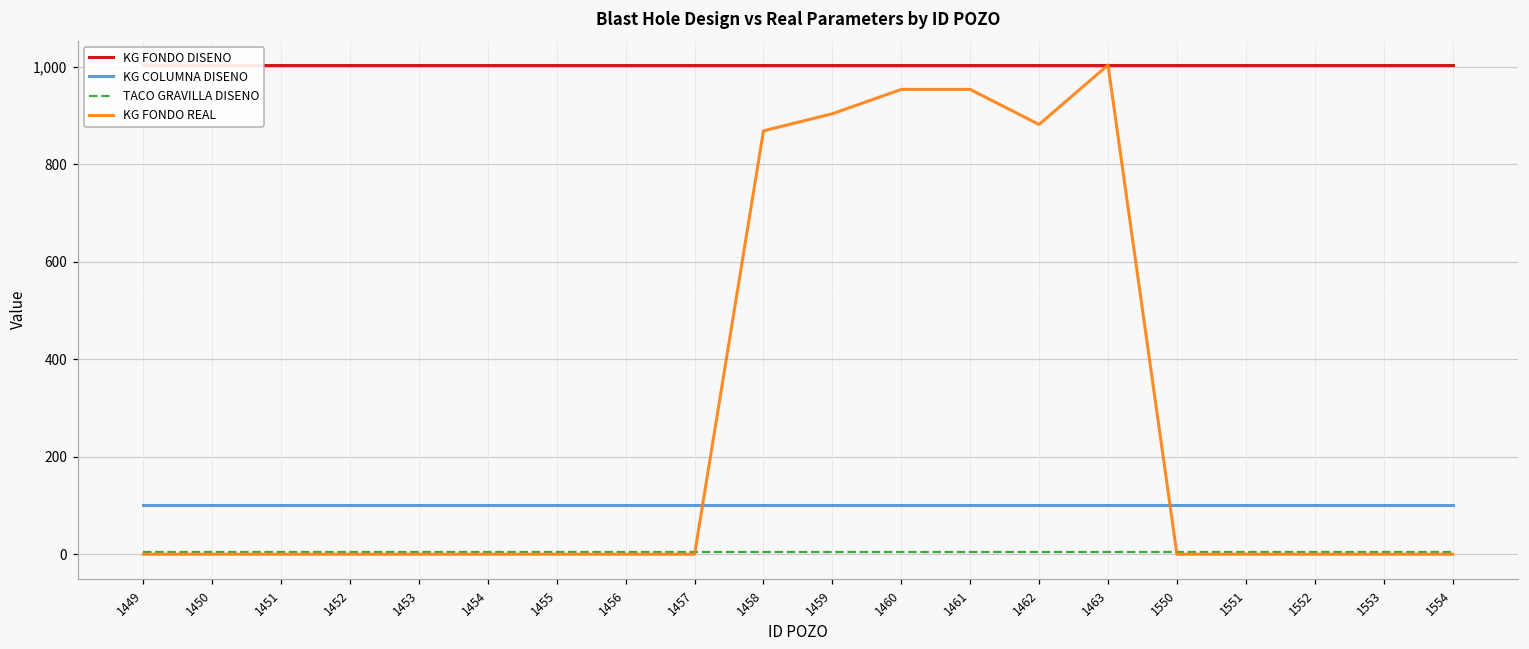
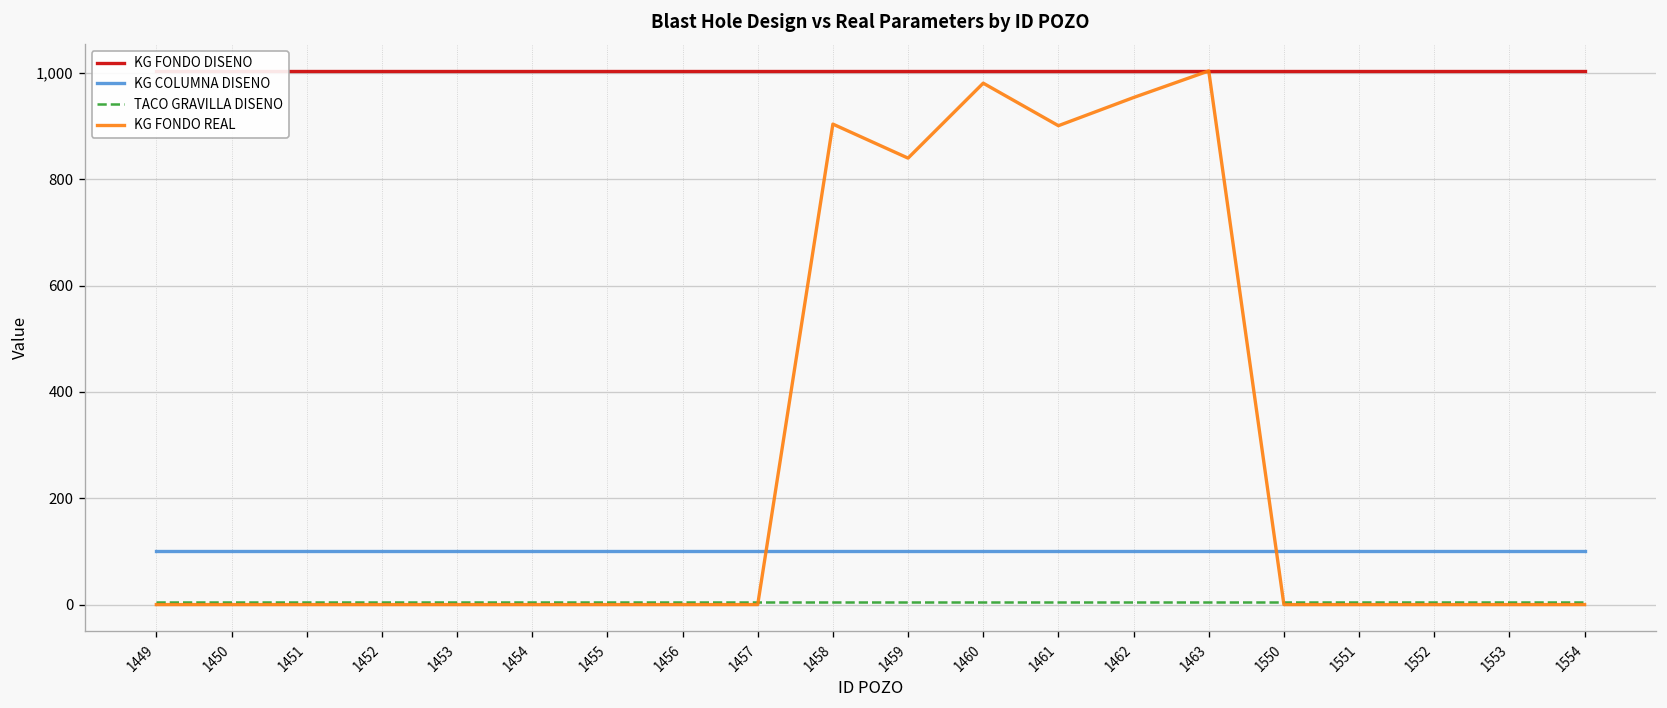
KG FONDO REAL, 1458: 870 -> 900
KG FONDO REAL, 1459: 900 -> 840
KG FONDO REAL, 1460: 950 -> 980
KG FONDO REAL, 1461: 950 -> 900
KG FONDO REAL, 1462: 880 -> 950
